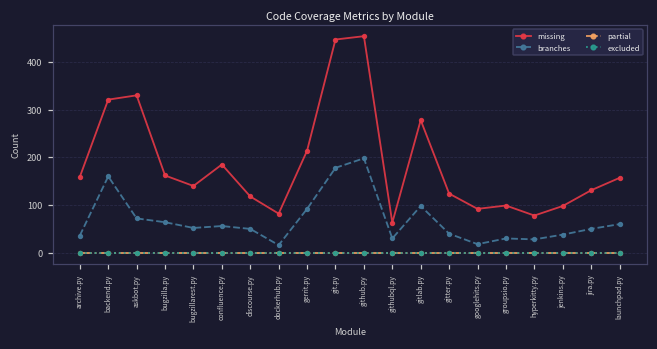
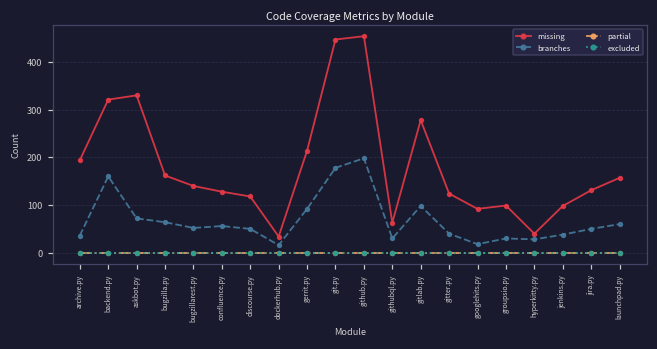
missing, archive.py: 160 -> 190
missing, confluence.py: 190 -> 130
missing, dockerhub.py: 80 -> 30
missing, hyperkitty.py: 80 -> 40
